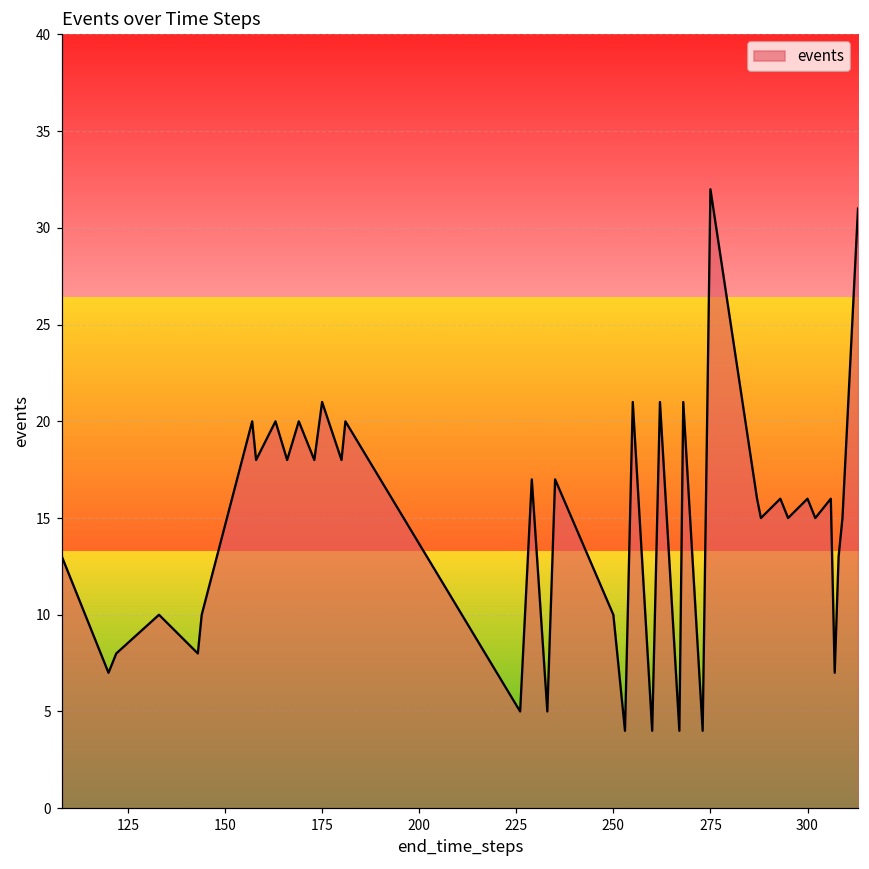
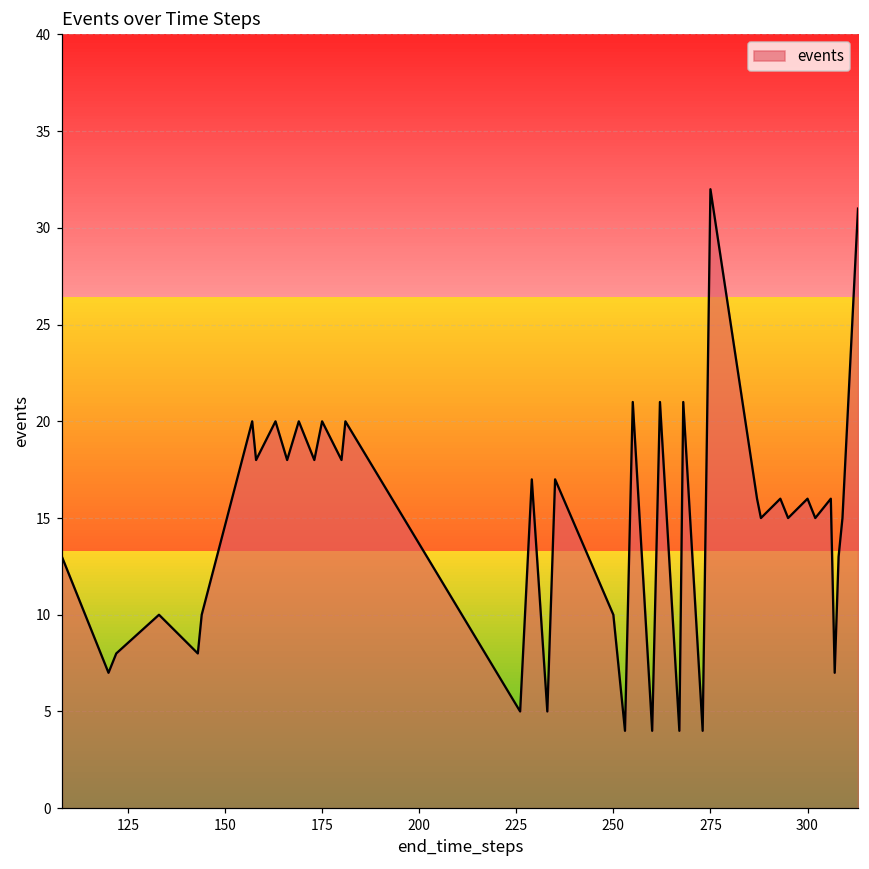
175: 21 -> 20
